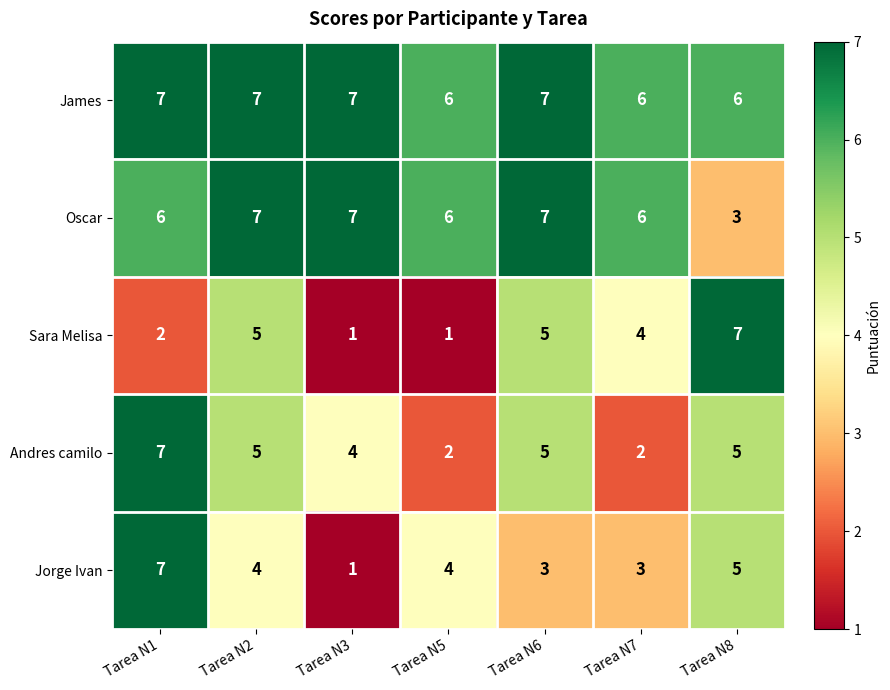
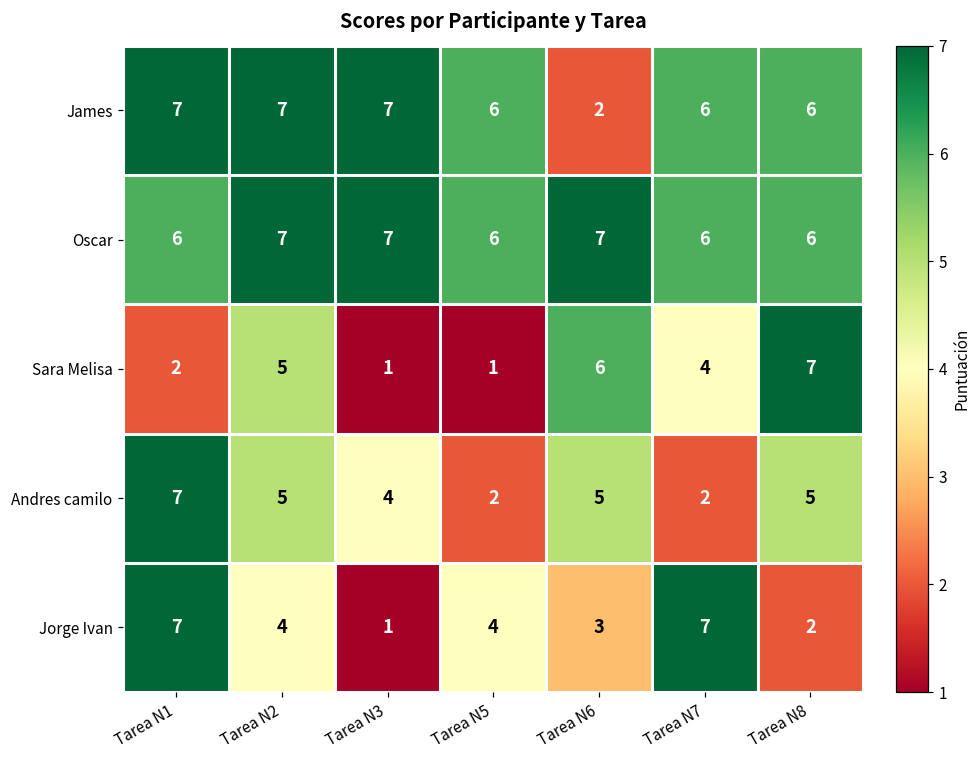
James, Tarea N6: 7 -> 2
Oscar, Tarea N8: 3 -> 6
Sara Melisa, Tarea N6: 5 -> 6
Jorge Ivan, Tarea N7: 3 -> 7
Jorge Ivan, Tarea N8: 5 -> 2
